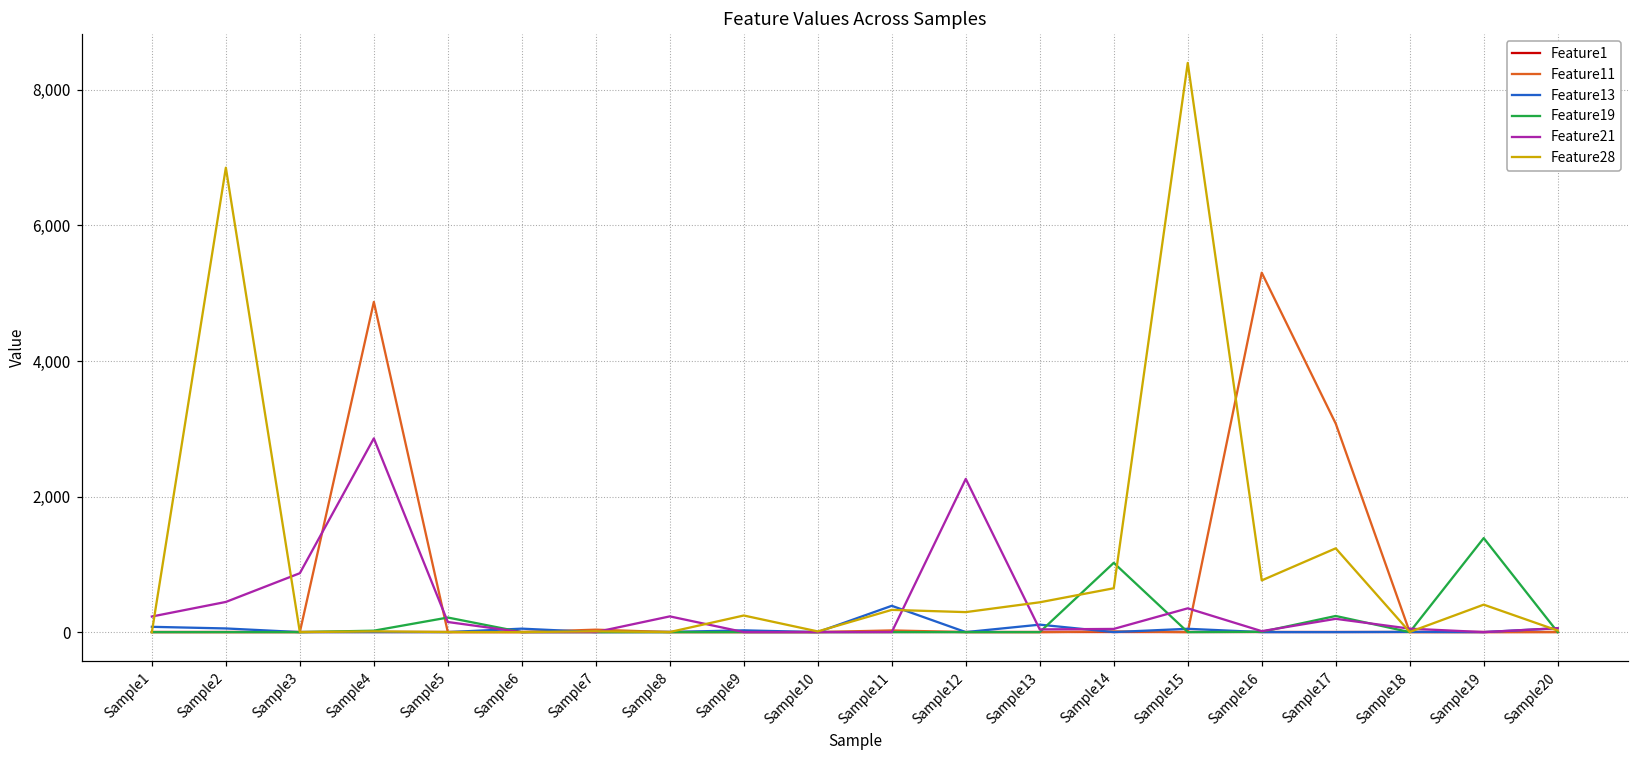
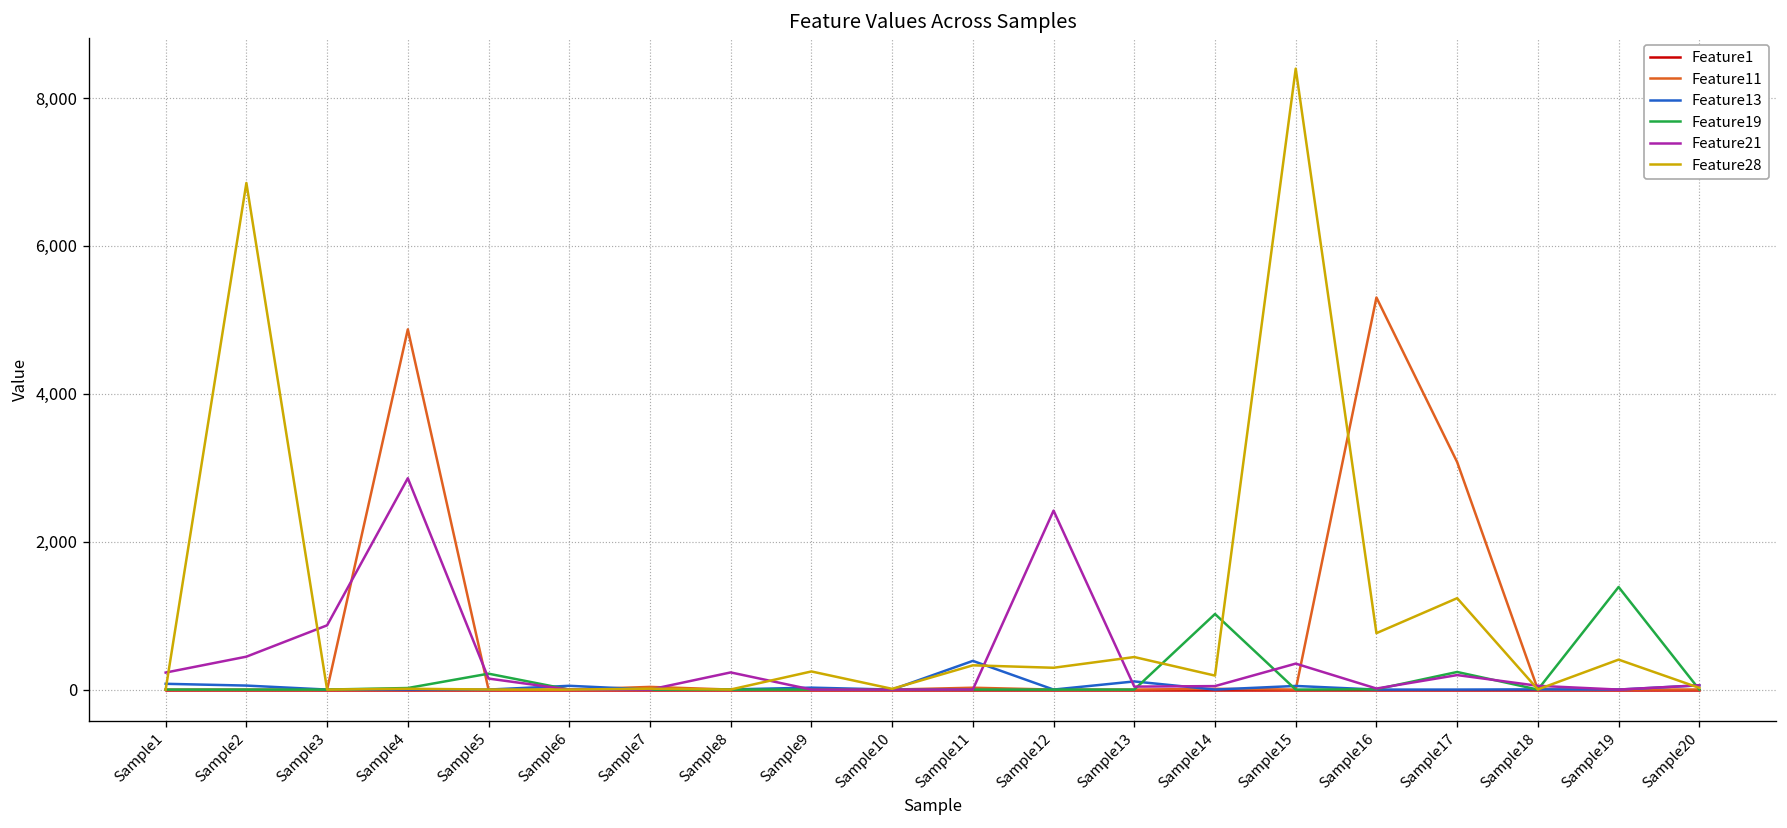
Feature21, Sample12: 2,300 -> 2,400
Feature28, Sample14: 600 -> 200
